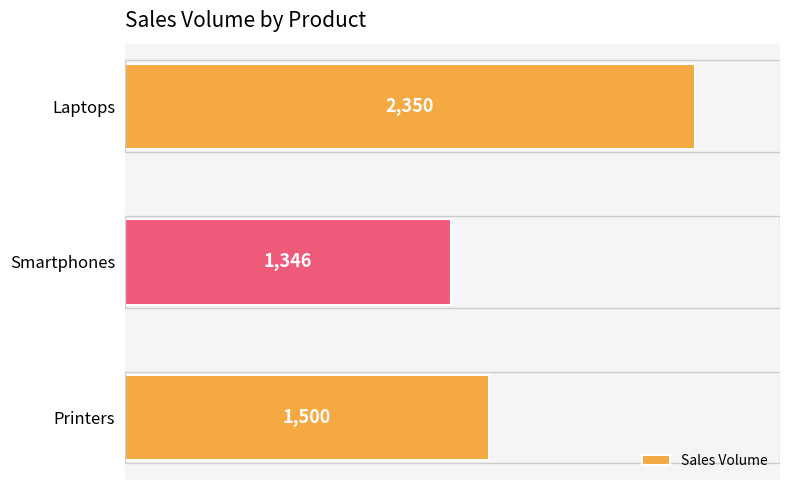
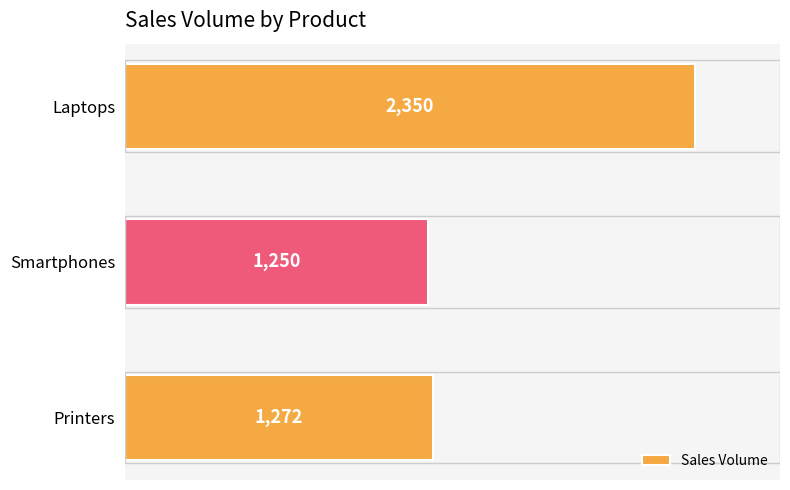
Smartphones: 1,346 -> 1,250
Printers: 1,500 -> 1,272
